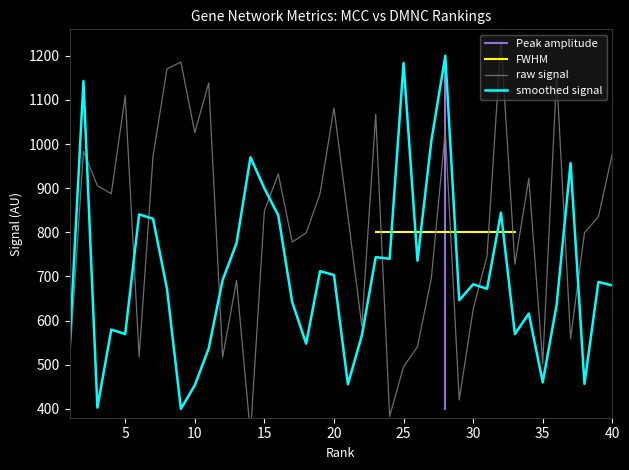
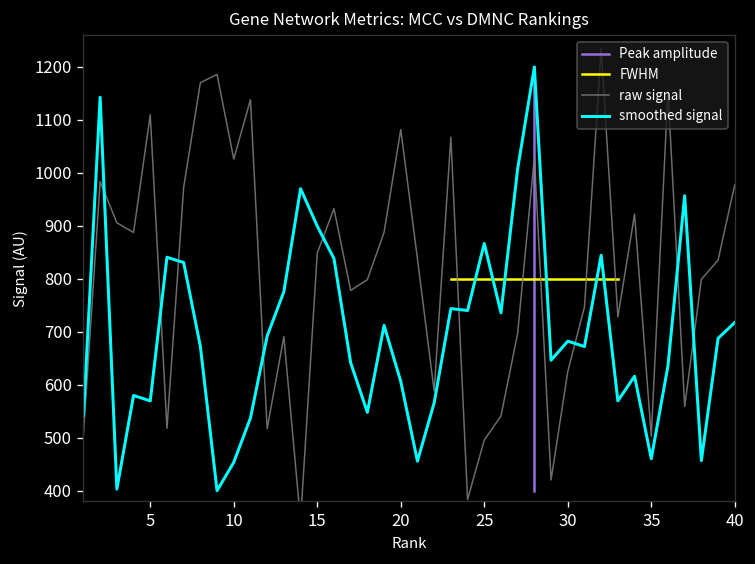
smoothed signal, 20: 700 -> 610
smoothed signal, 25: 1180 -> 870
smoothed signal, 40: 680 -> 720
